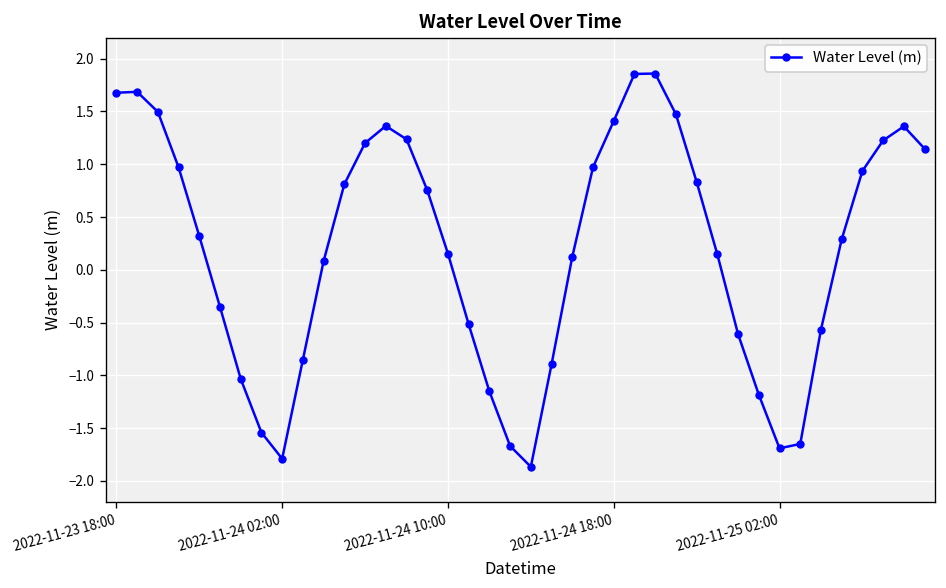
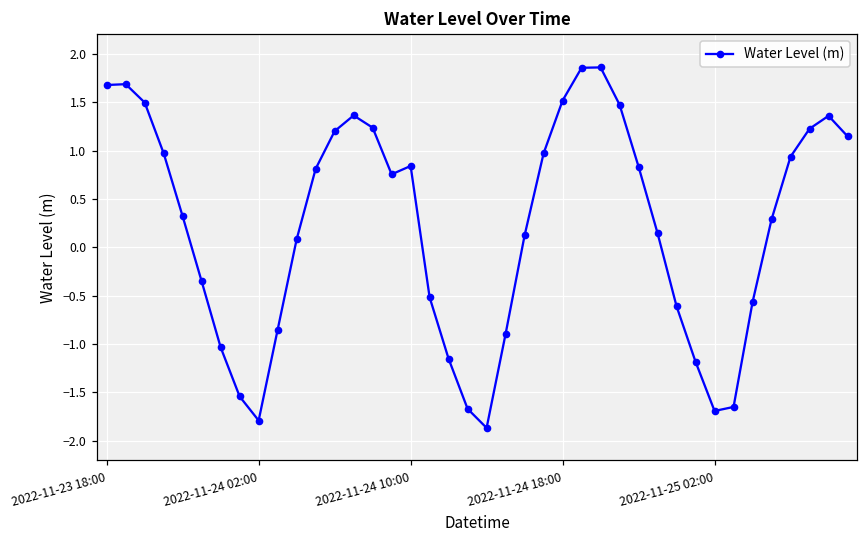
2022-11-24 10:00: 0.2 -> 0.8
2022-11-24 18:00: 1.4 -> 1.5
